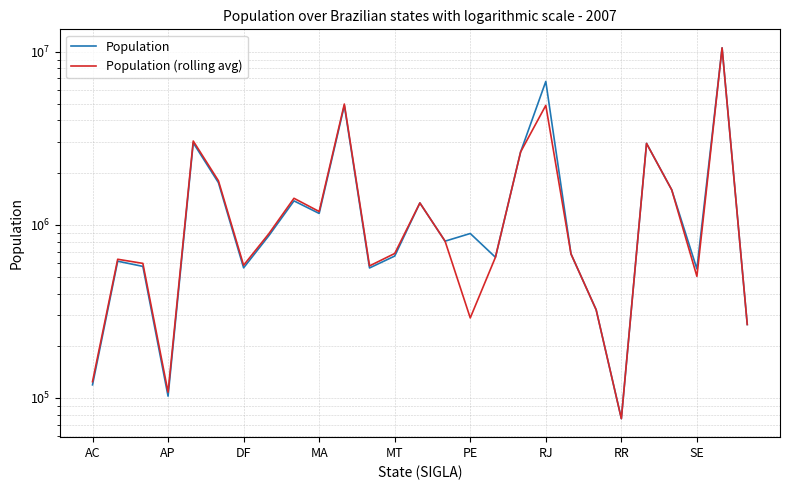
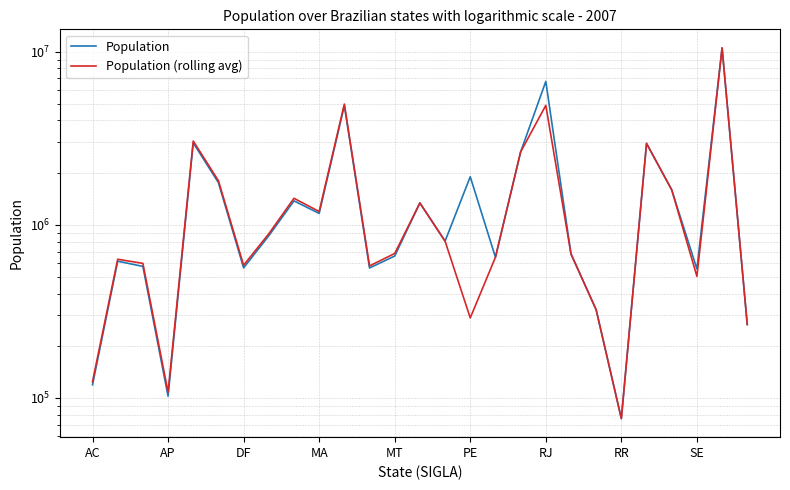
Population, PE: 900000 -> 1900000
